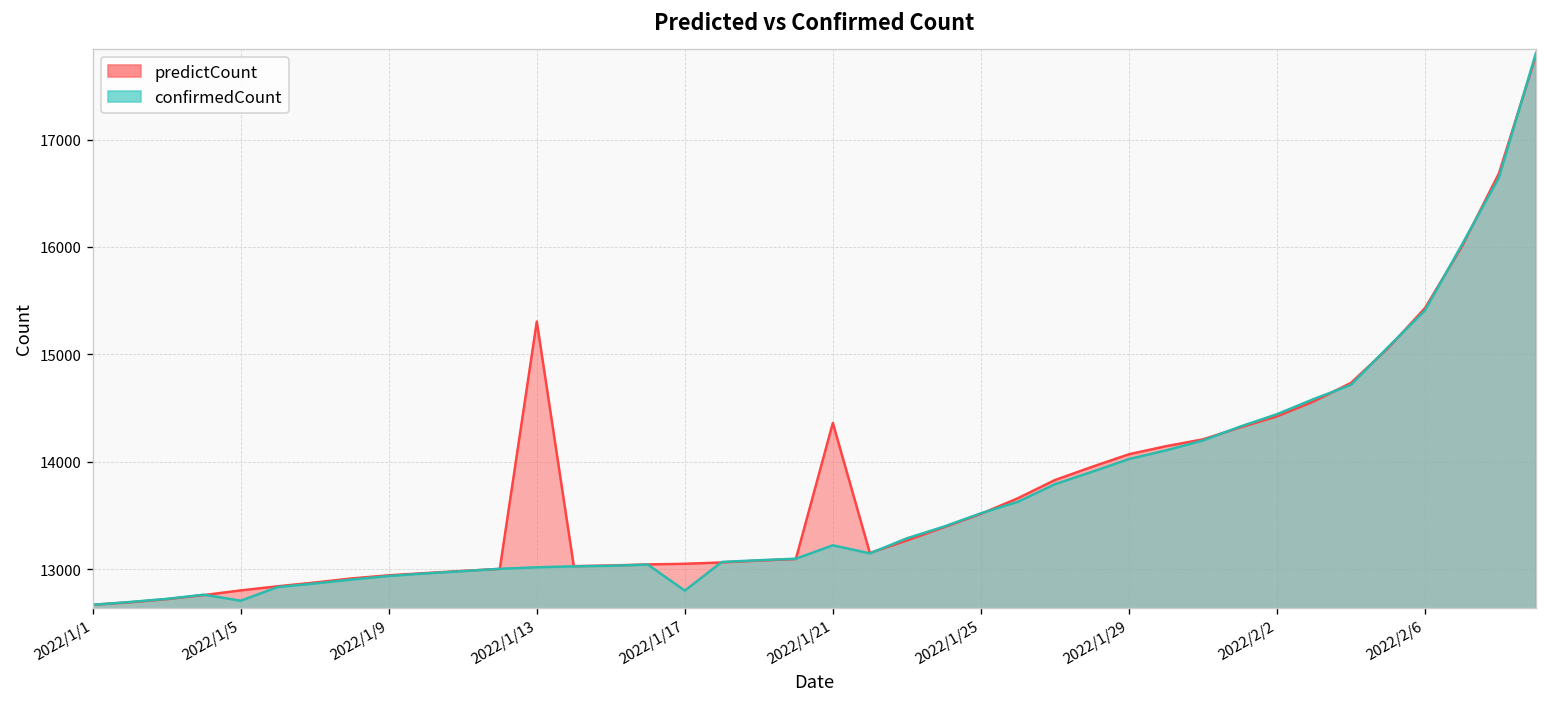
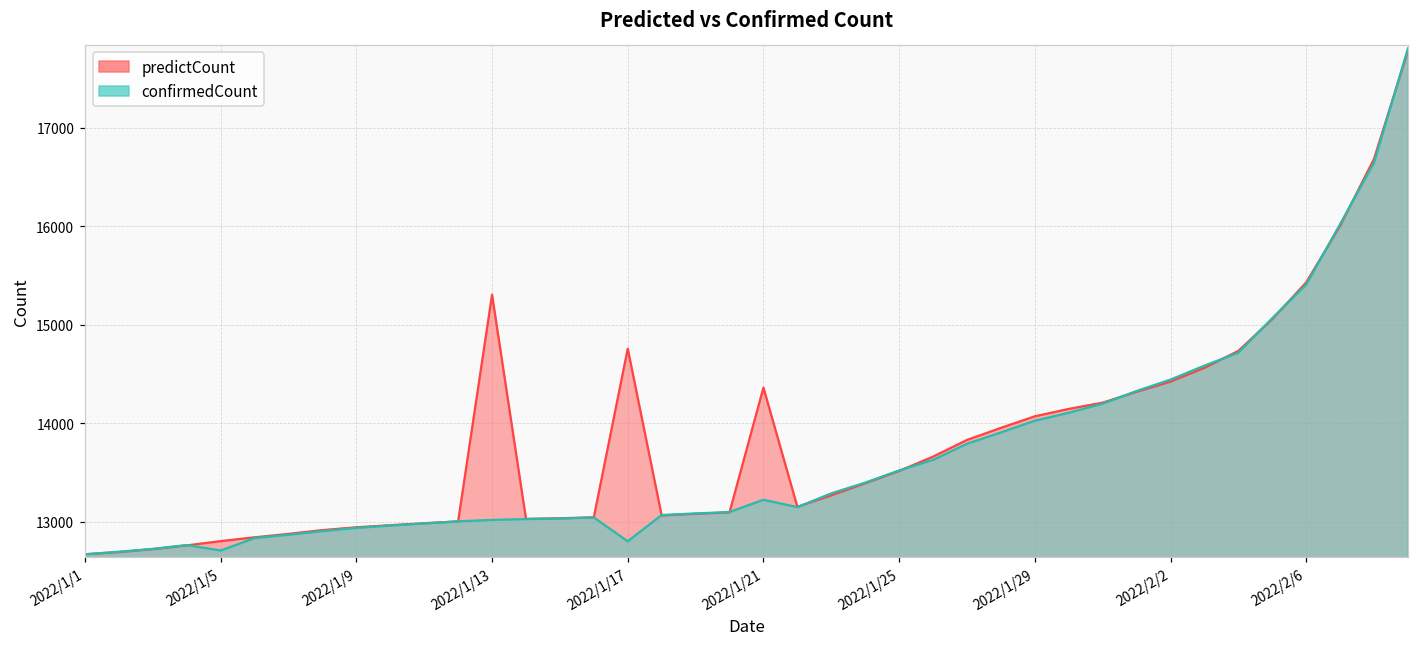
predictCount, 2022/1/17: 13000 -> 14800
